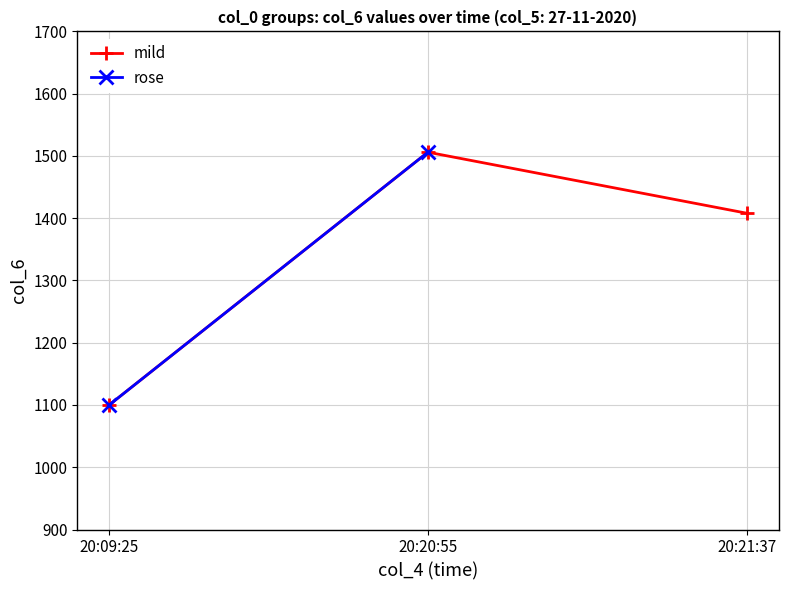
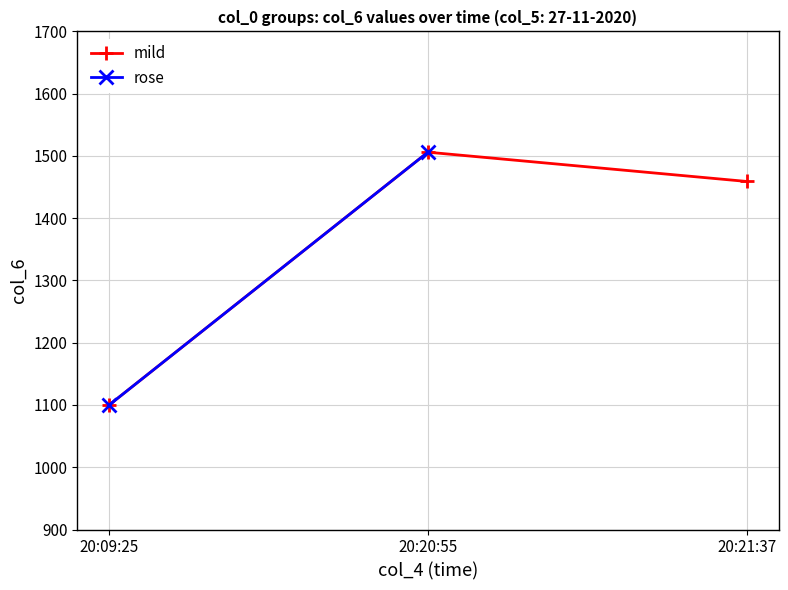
mild, 20:21:37: 1410 -> 1460
